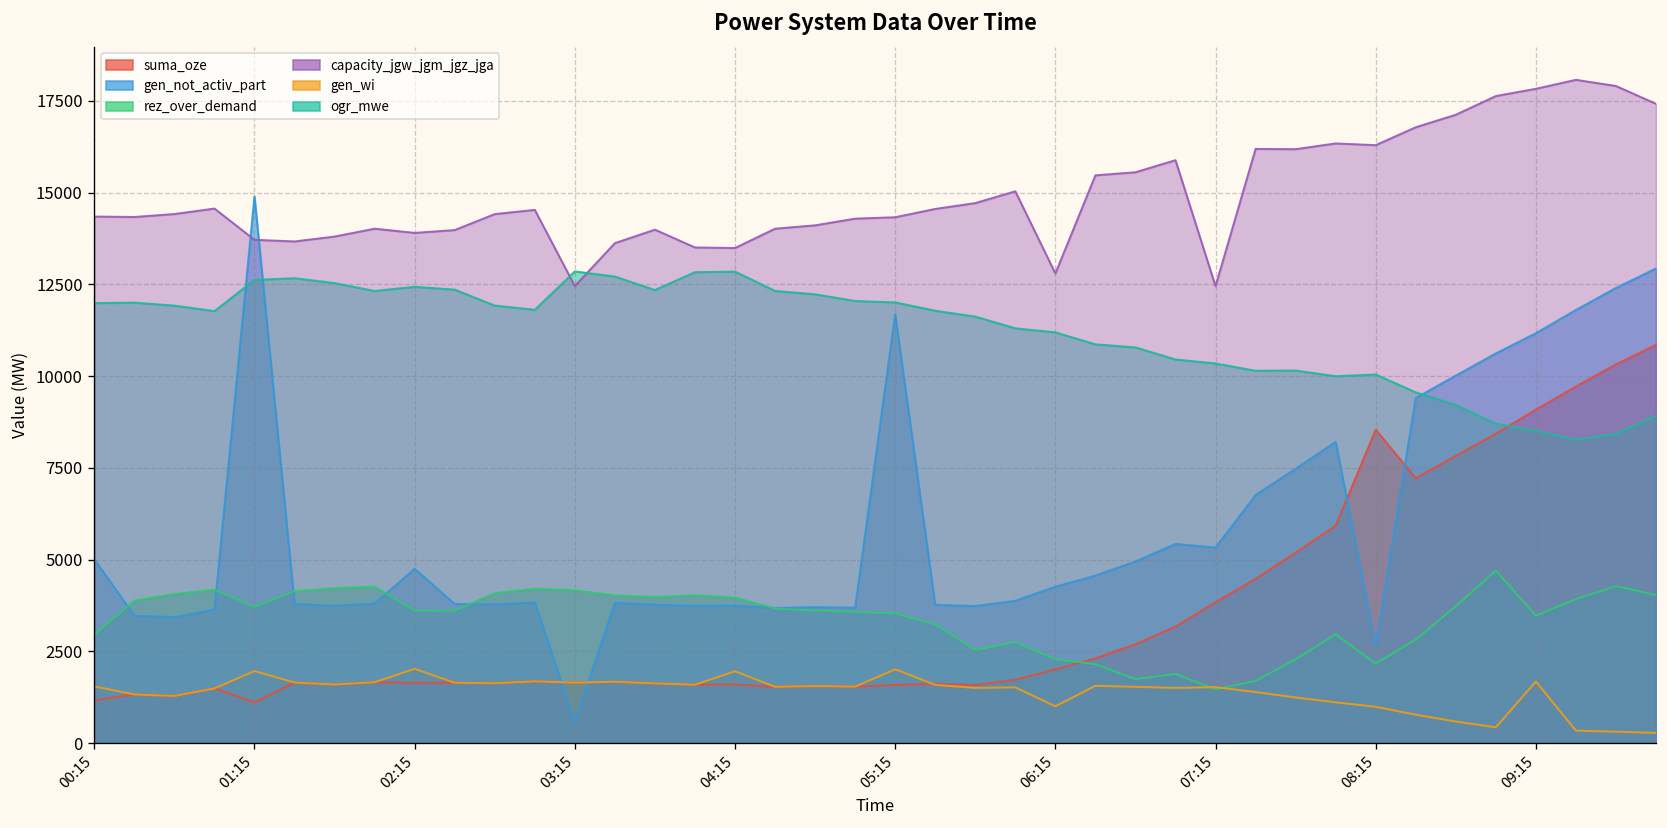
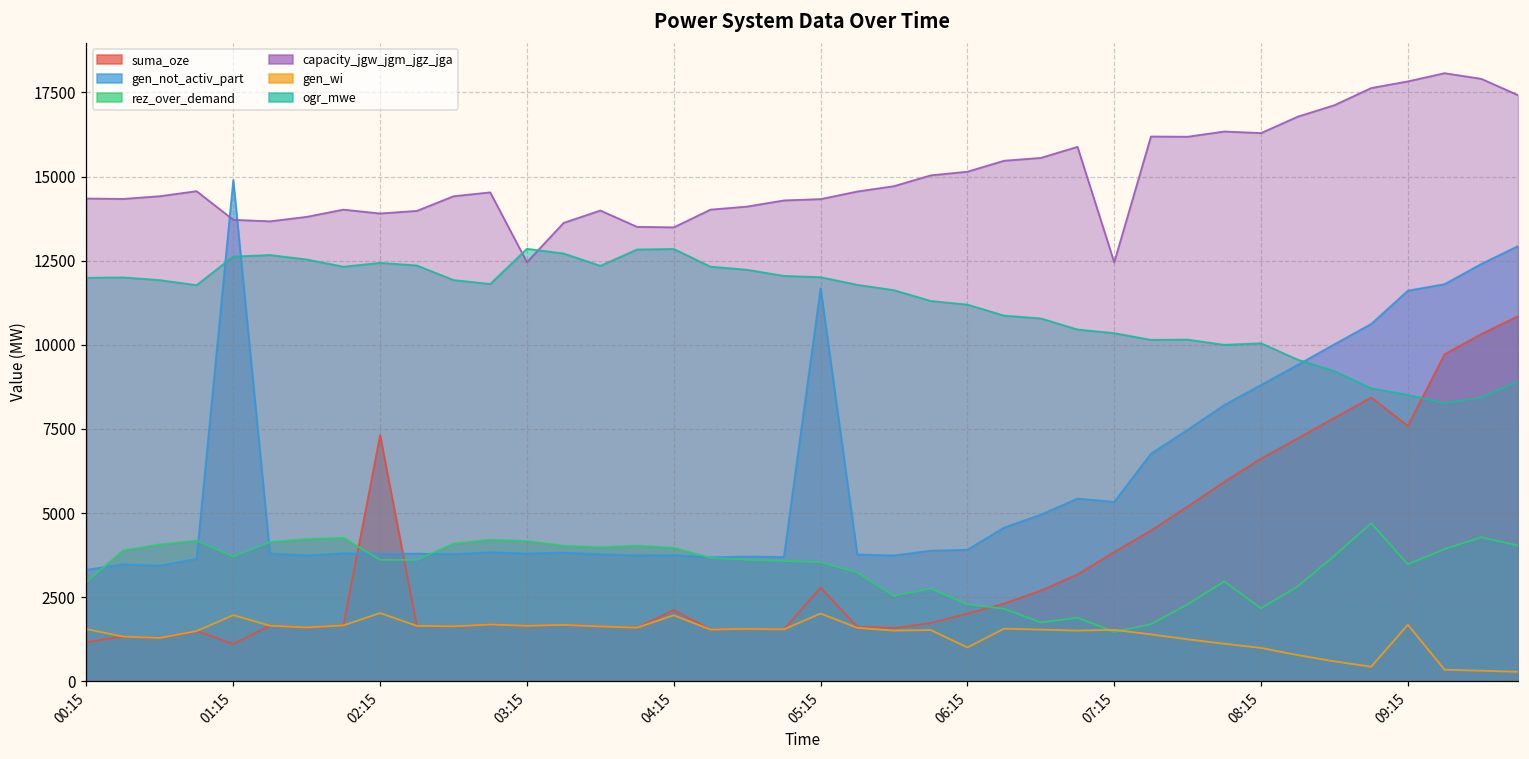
gen_not_activ_part, 00:15: 5000 -> 3300
suma_oze, 02:15: 1600 -> 7300
gen_not_activ_part, 02:15: 4800 -> 3800
gen_not_activ_part, 03:15: 600 -> 3800
suma_oze, 04:15: 1600 -> 2100
suma_oze, 05:15: 1600 -> 2800
gen_not_activ_part, 06:15: 4300 -> 3900
capacity_jgw_jgm_jgz_jga, 06:15: 12800 -> 15100
suma_oze, 08:15: 8500 -> 6600
gen_not_activ_part, 08:15: 2600 -> 8800
suma_oze, 09:15: 9100 -> 7600
gen_not_activ_part, 09:15: 11200 -> 11600
